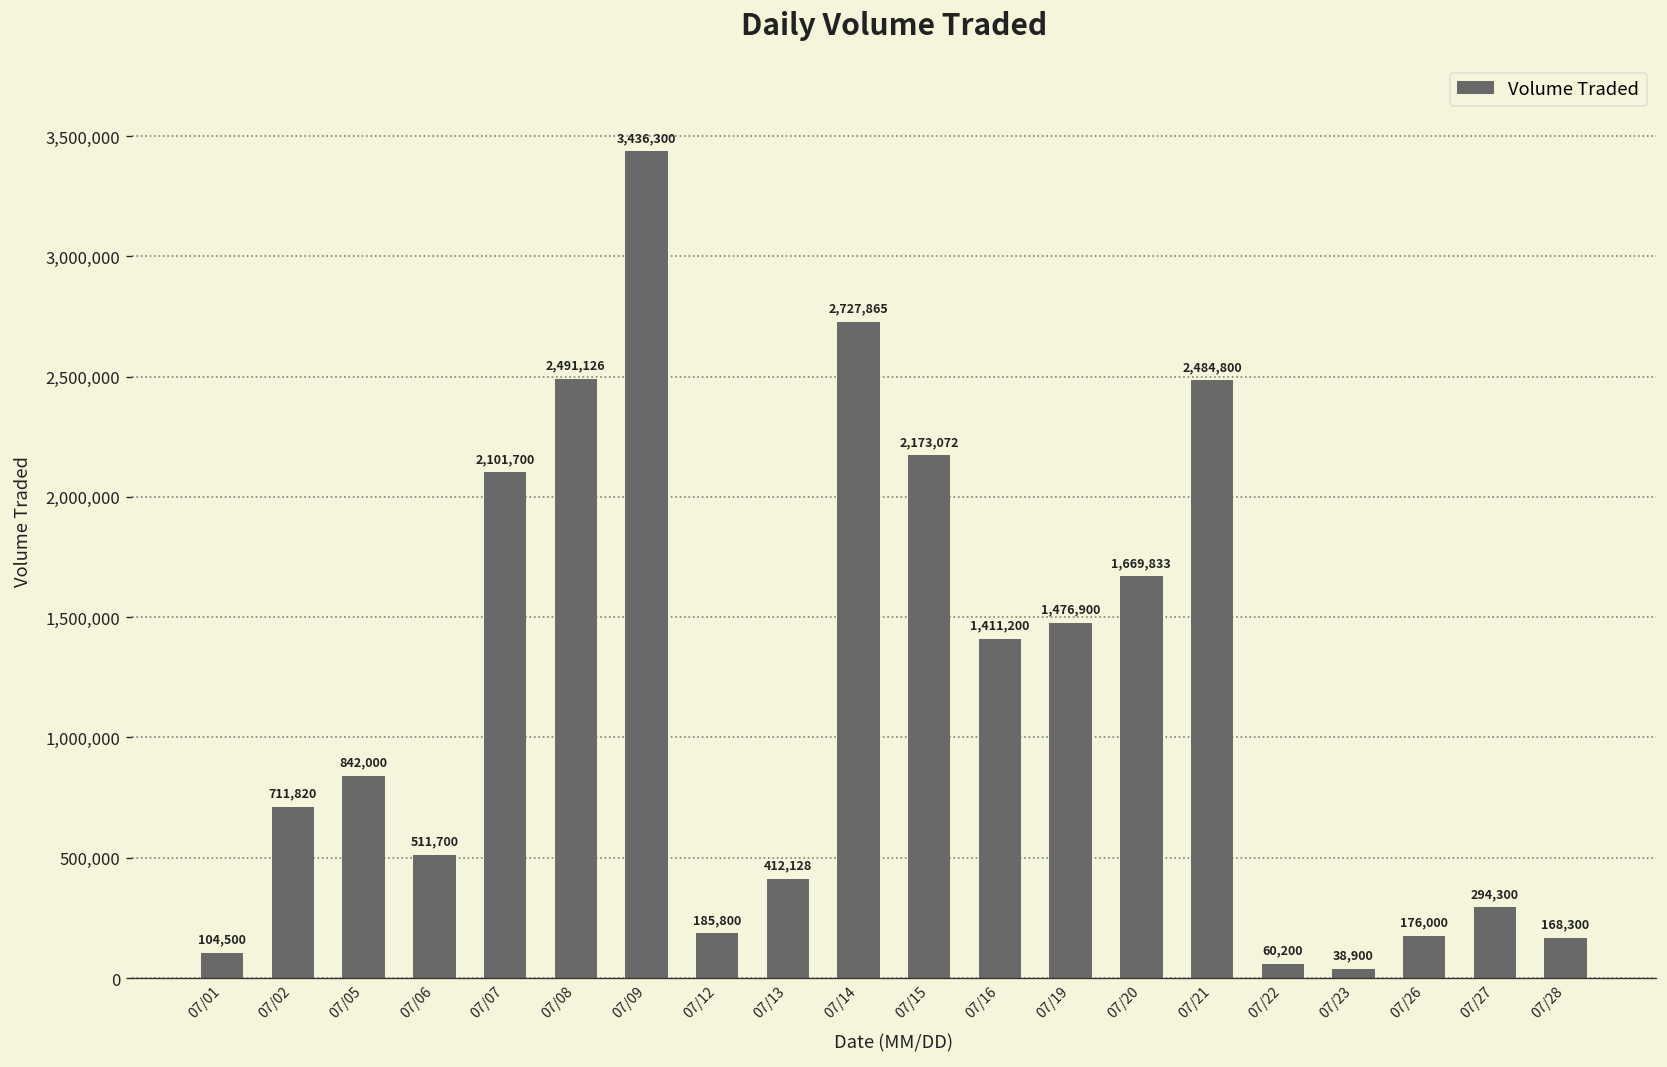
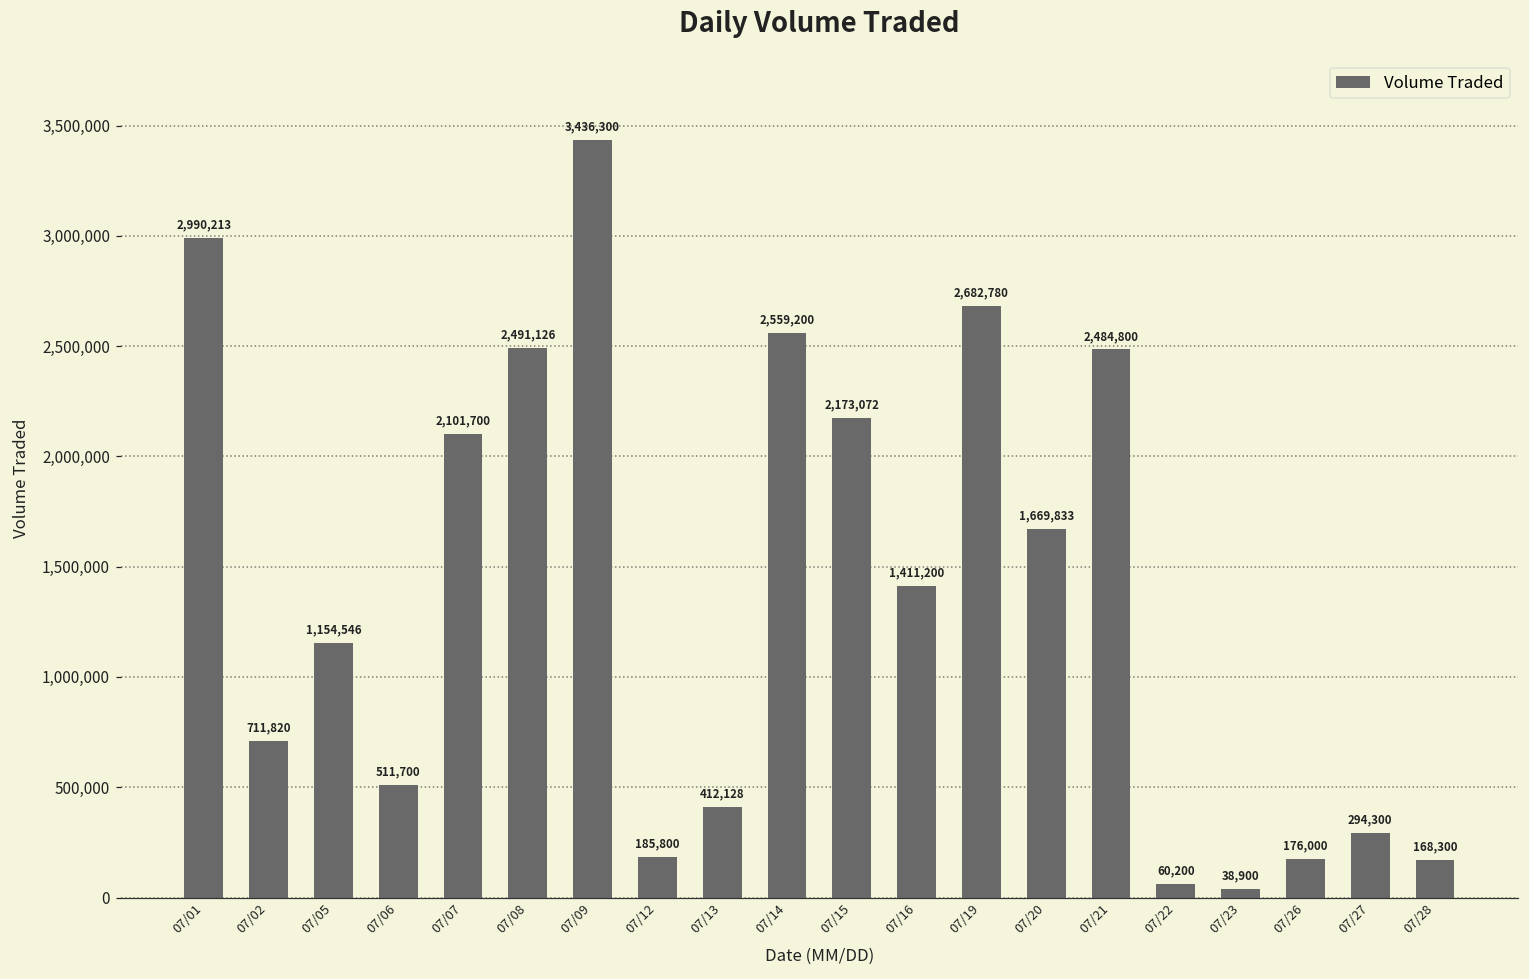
07/01: 104,500 -> 2,990,213
07/05: 842,000 -> 1,154,546
07/14: 2,727,865 -> 2,559,200
07/19: 1,476,900 -> 2,682,780
